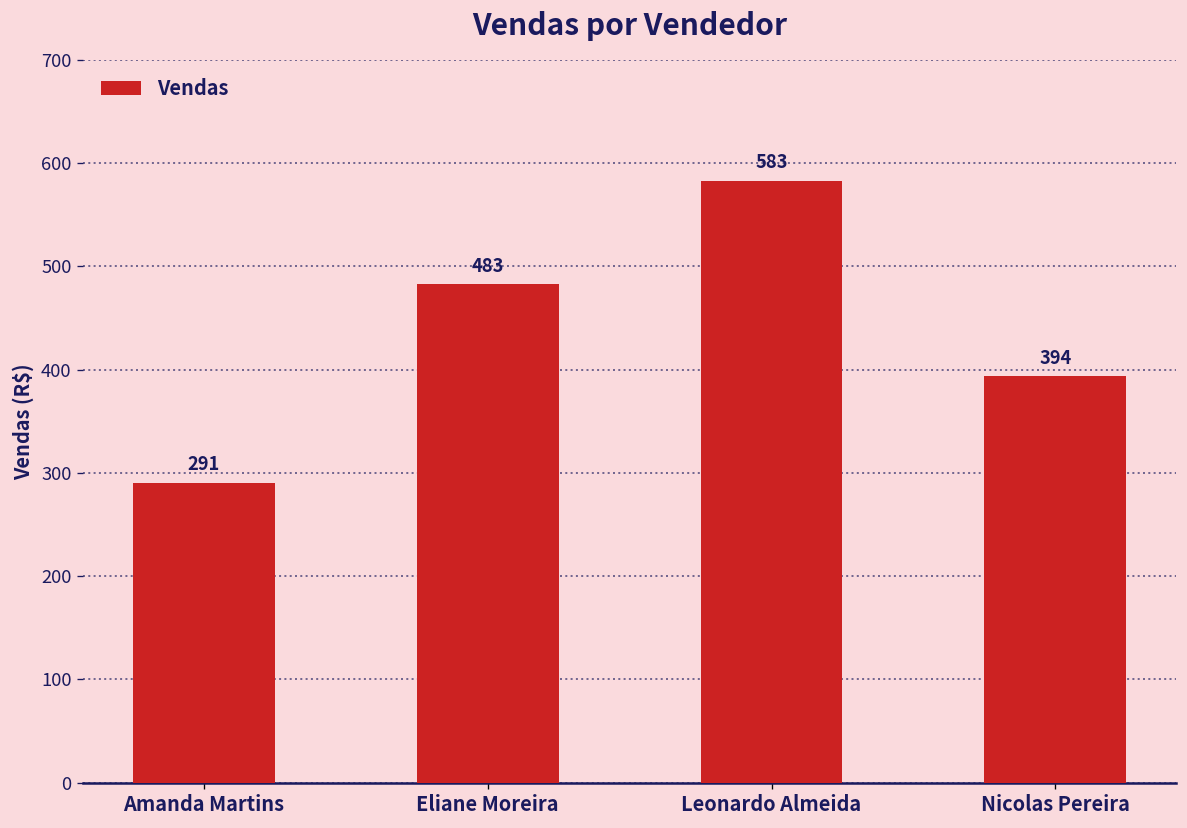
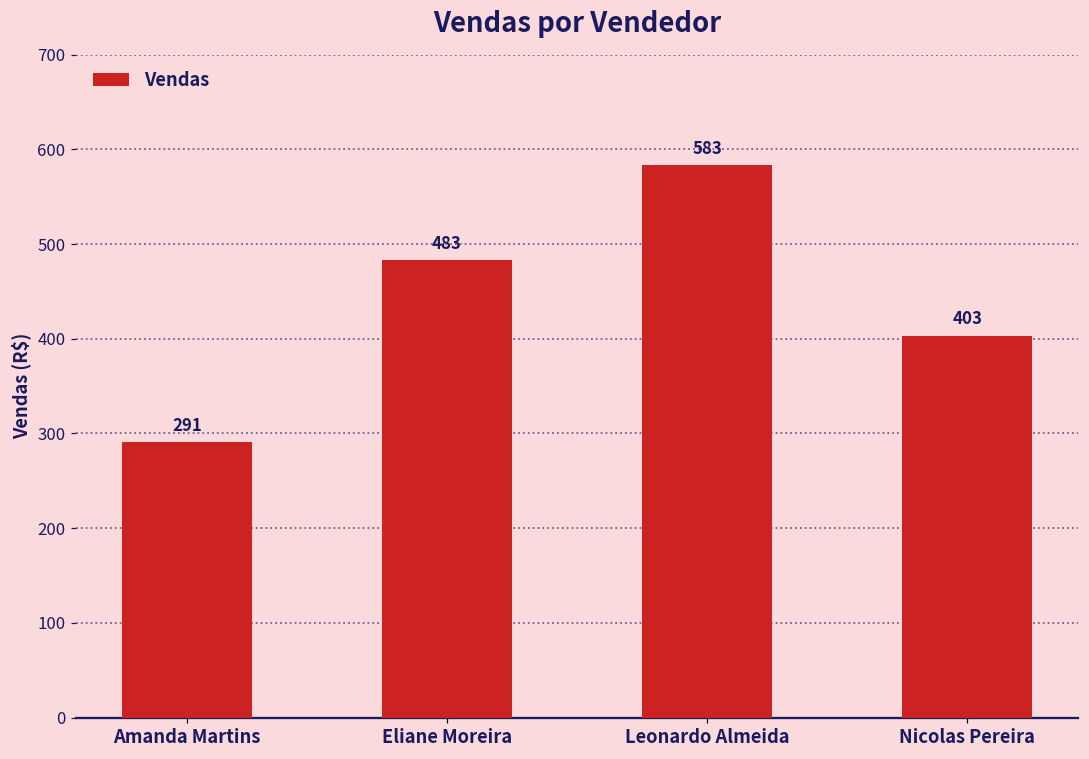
Nicolas Pereira: 394 -> 403
